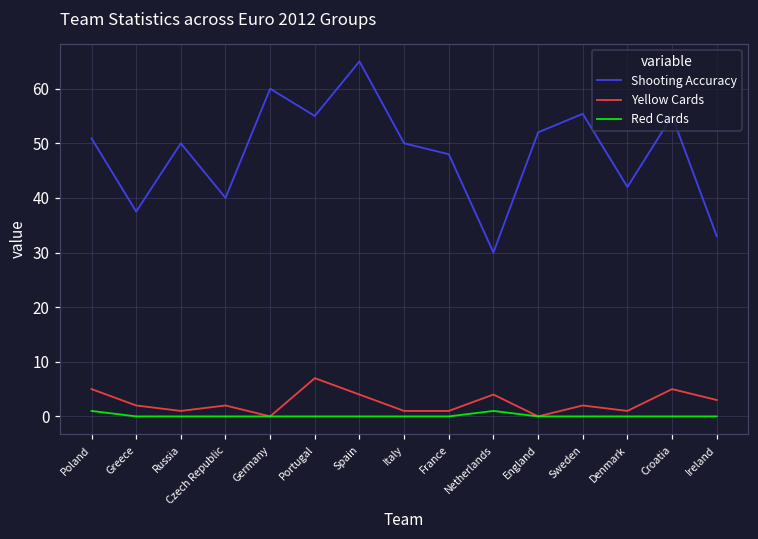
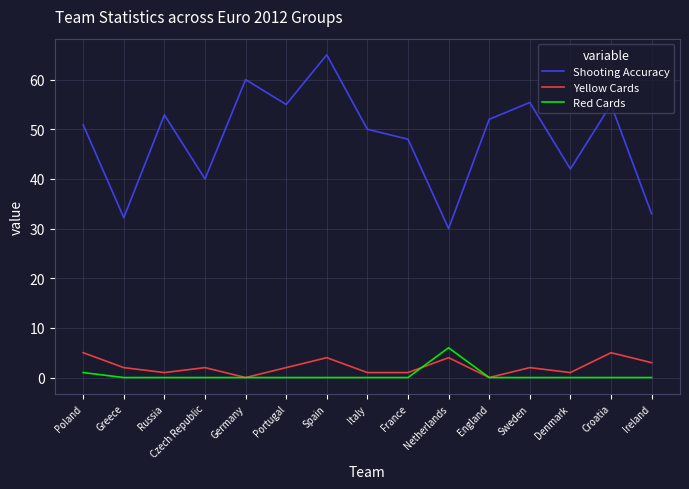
Shooting Accuracy, Greece: 38 -> 32
Shooting Accuracy, Russia: 50 -> 53
Yellow Cards, Portugal: 7 -> 2
Red Cards, Netherlands: 1 -> 6
